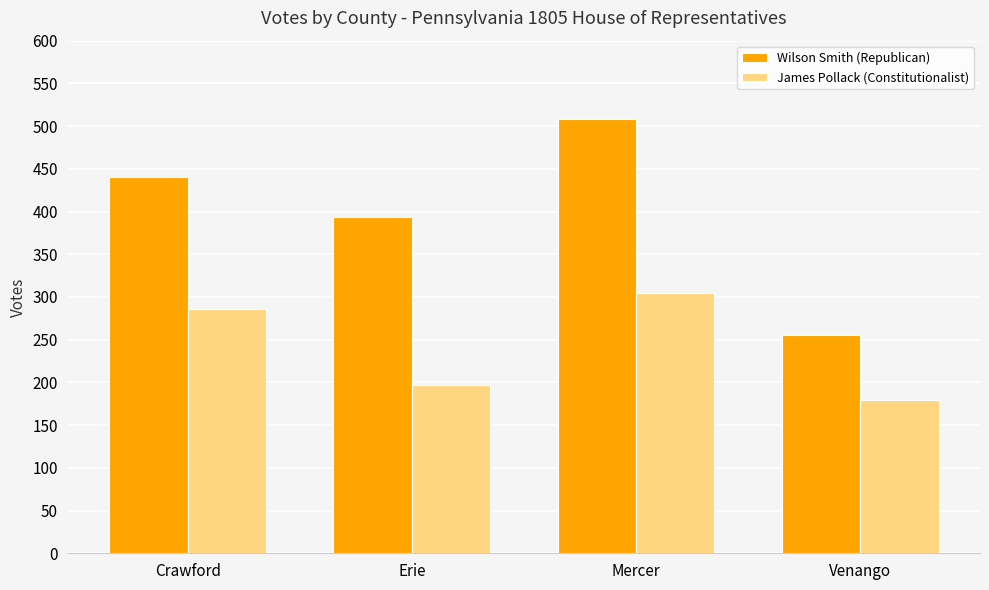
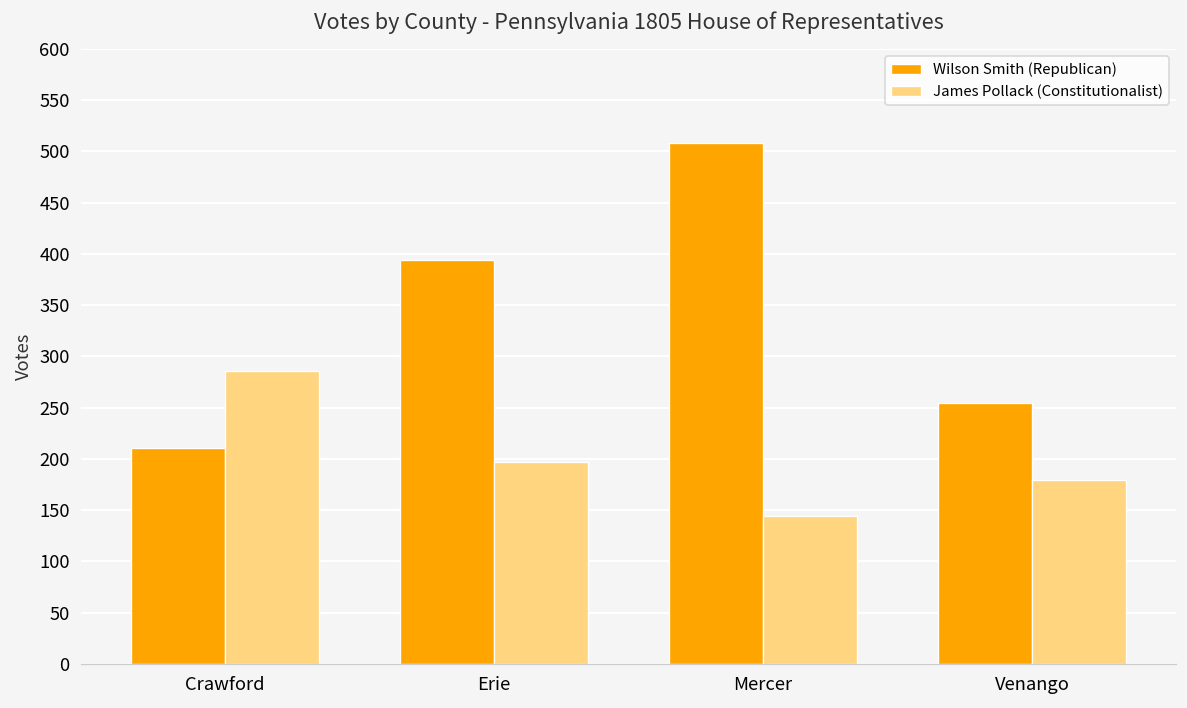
Wilson Smith (Republican), Crawford: 440 -> 210
James Pollack (Constitutionalist), Mercer: 310 -> 140
